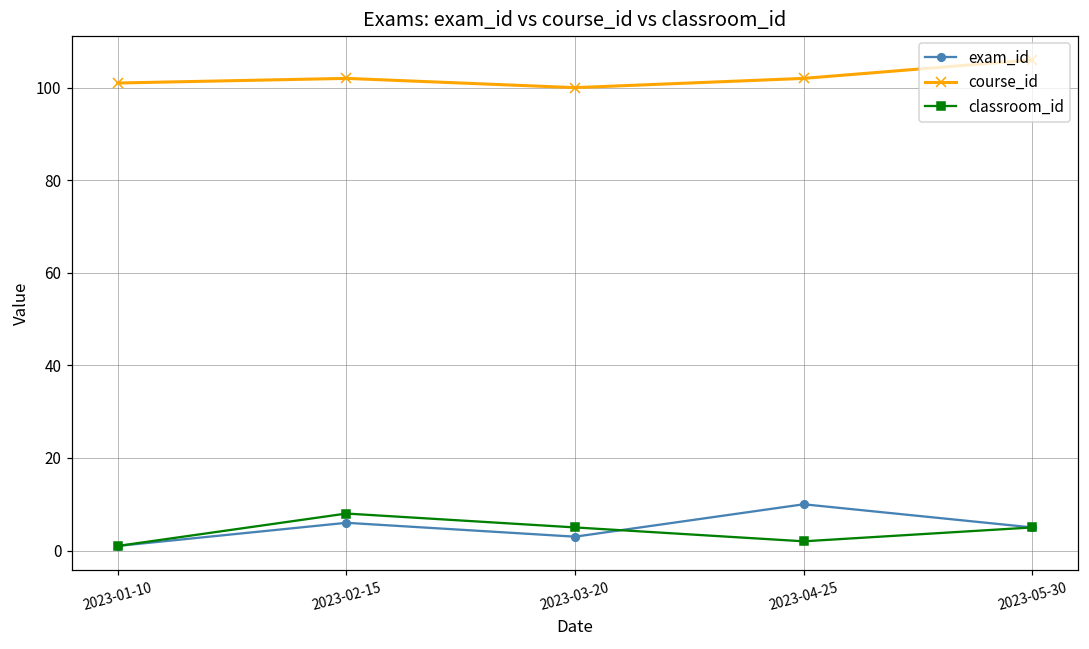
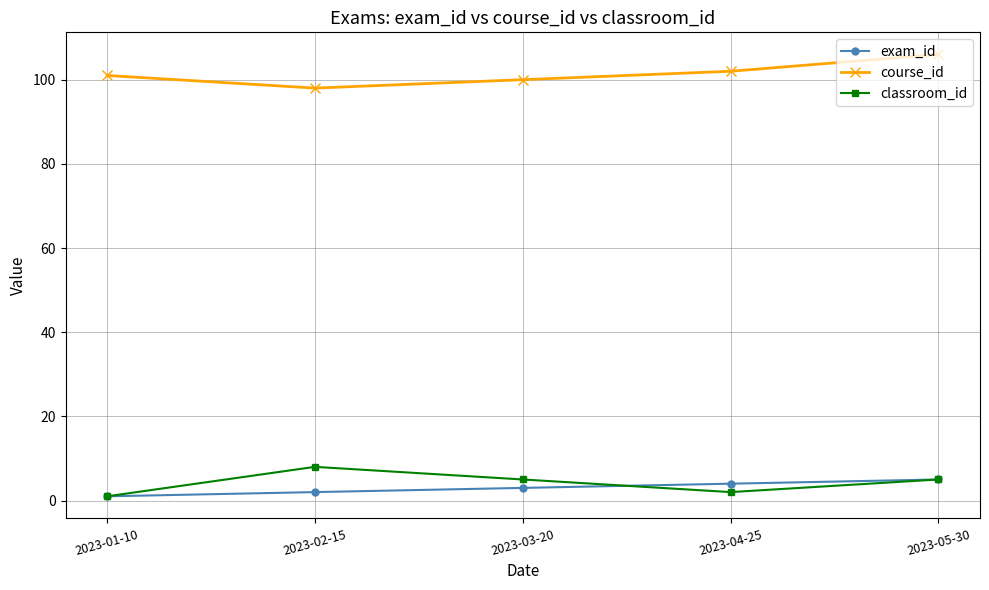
exam_id, 2023-02-15: 6 -> 2
course_id, 2023-02-15: 102 -> 98
exam_id, 2023-04-25: 10 -> 4
